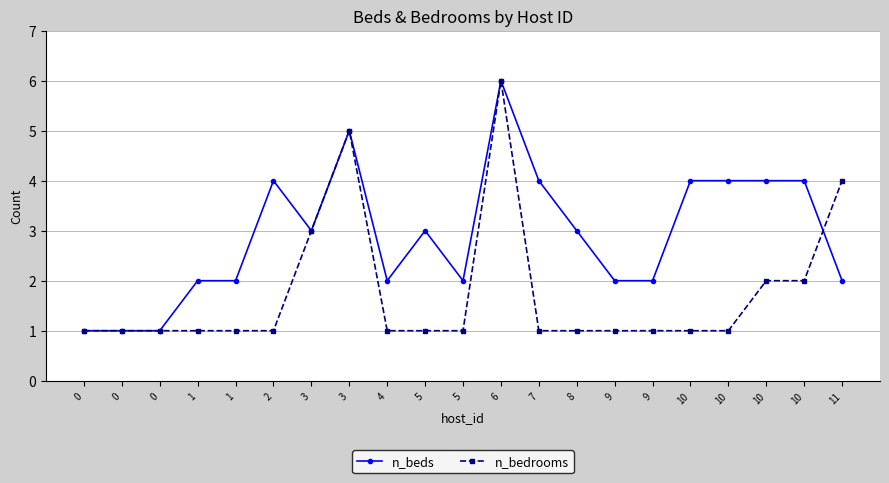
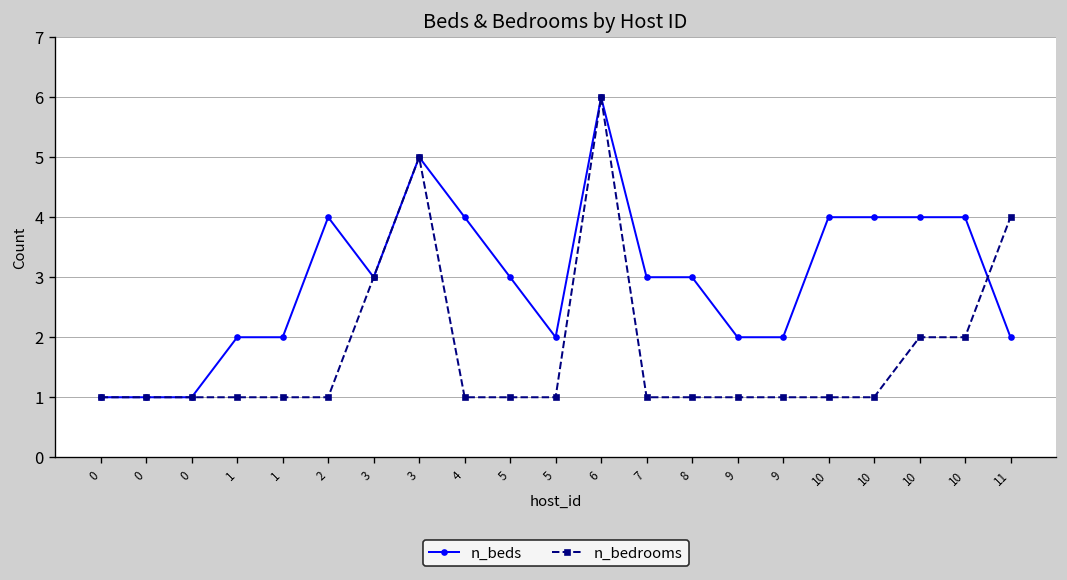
n_beds, 4: 2 -> 4
n_beds, 7: 4 -> 3
